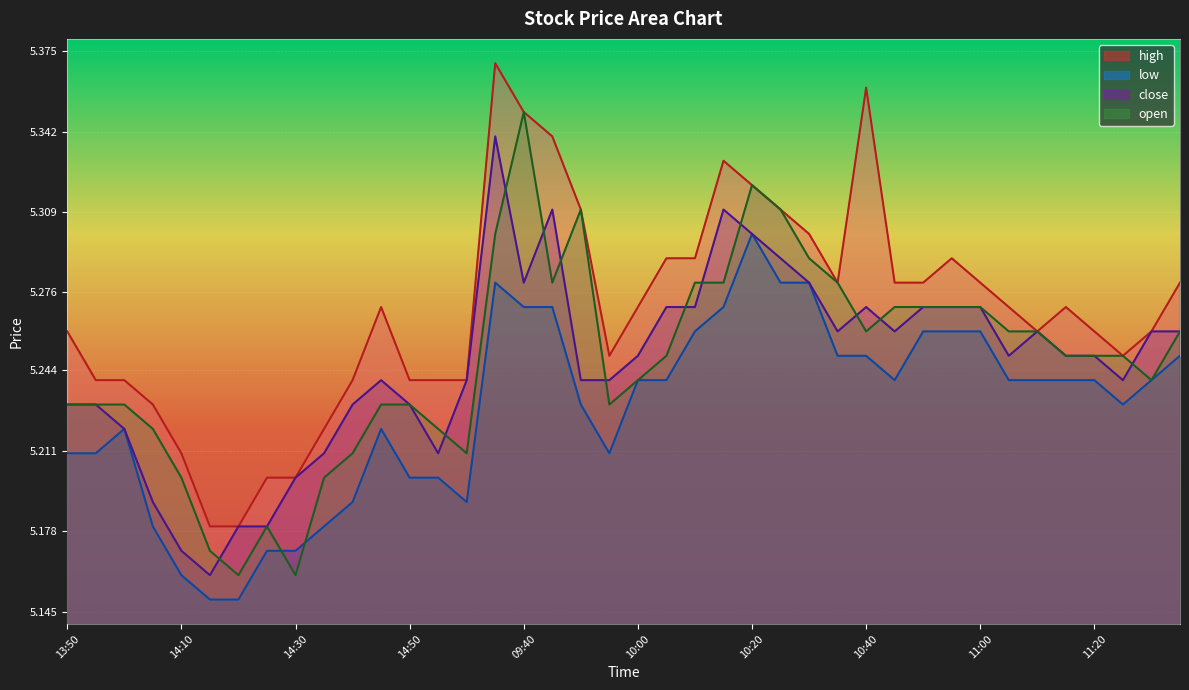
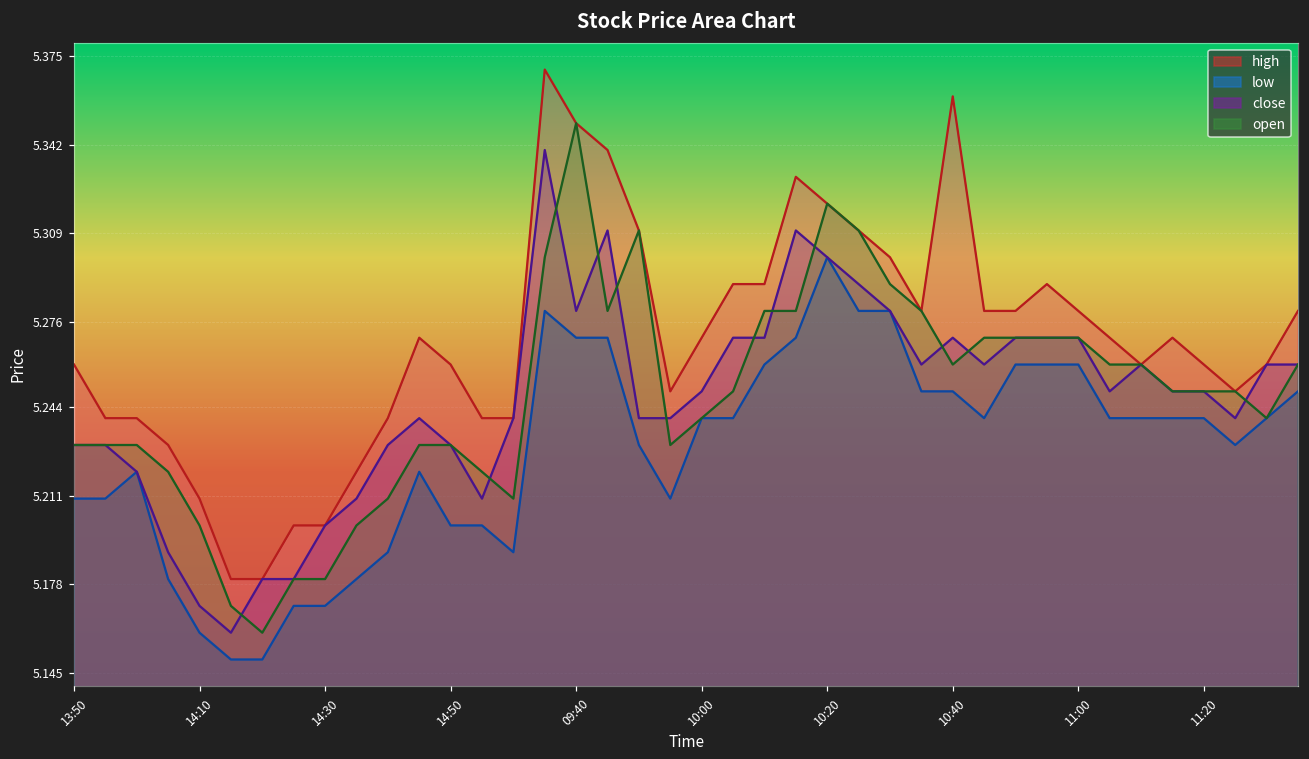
open, 14:30: 5.16 -> 5.18
high, 14:50: 5.24 -> 5.26
